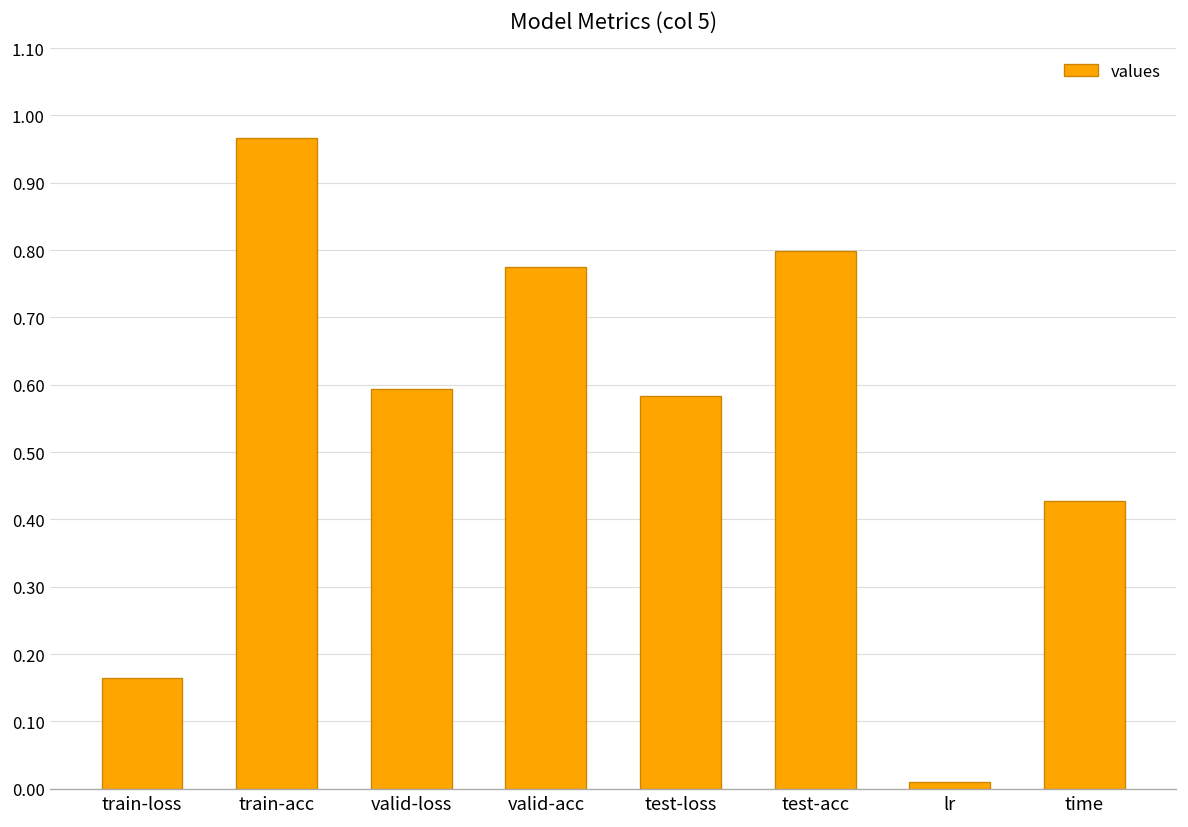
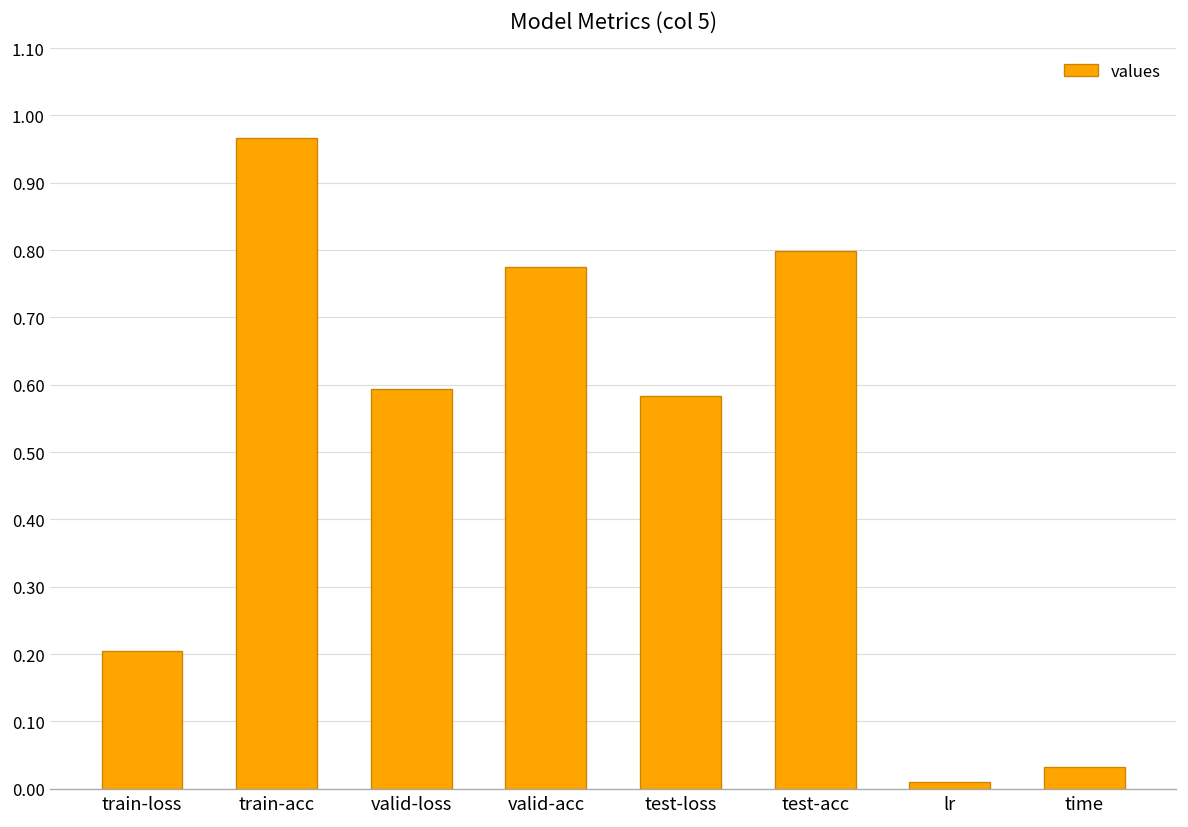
train-loss: 0.16 -> 0.20
time: 0.43 -> 0.03
